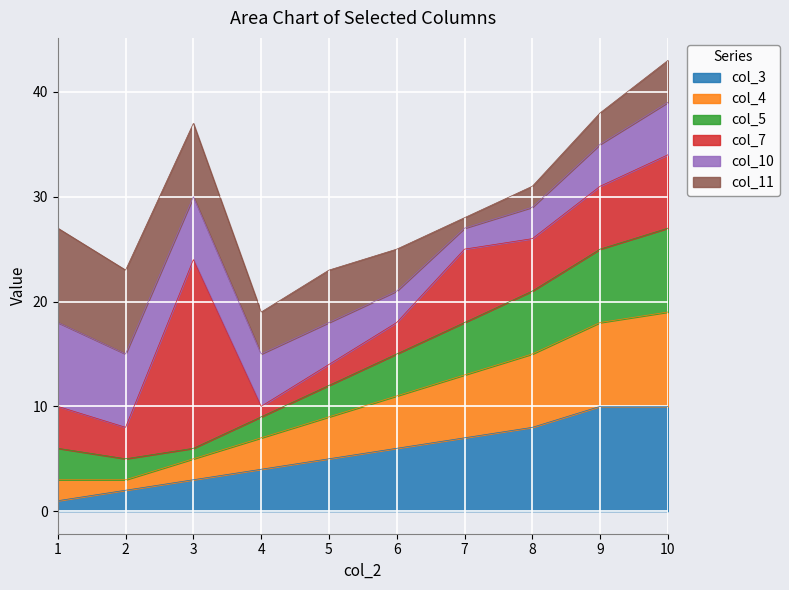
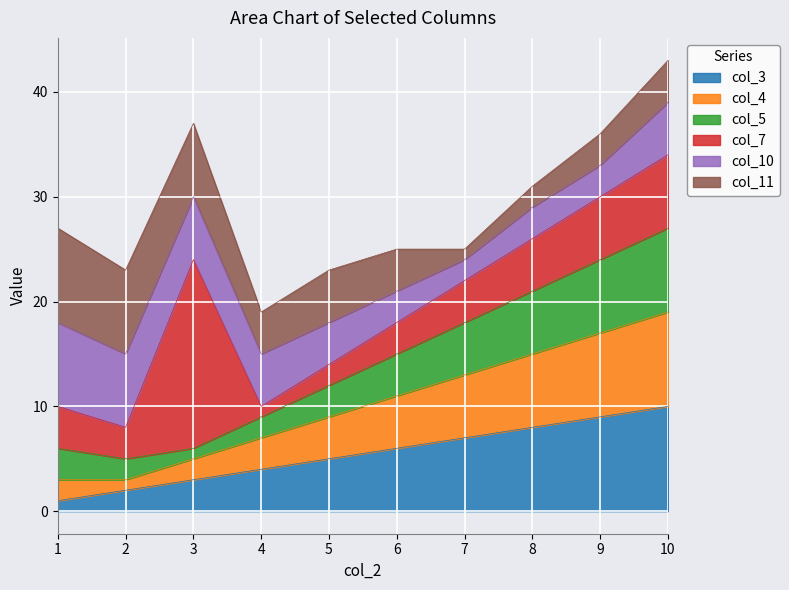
col_7, 7: 7 -> 4
col_3, 9: 10 -> 9
col_10, 9: 4 -> 3
